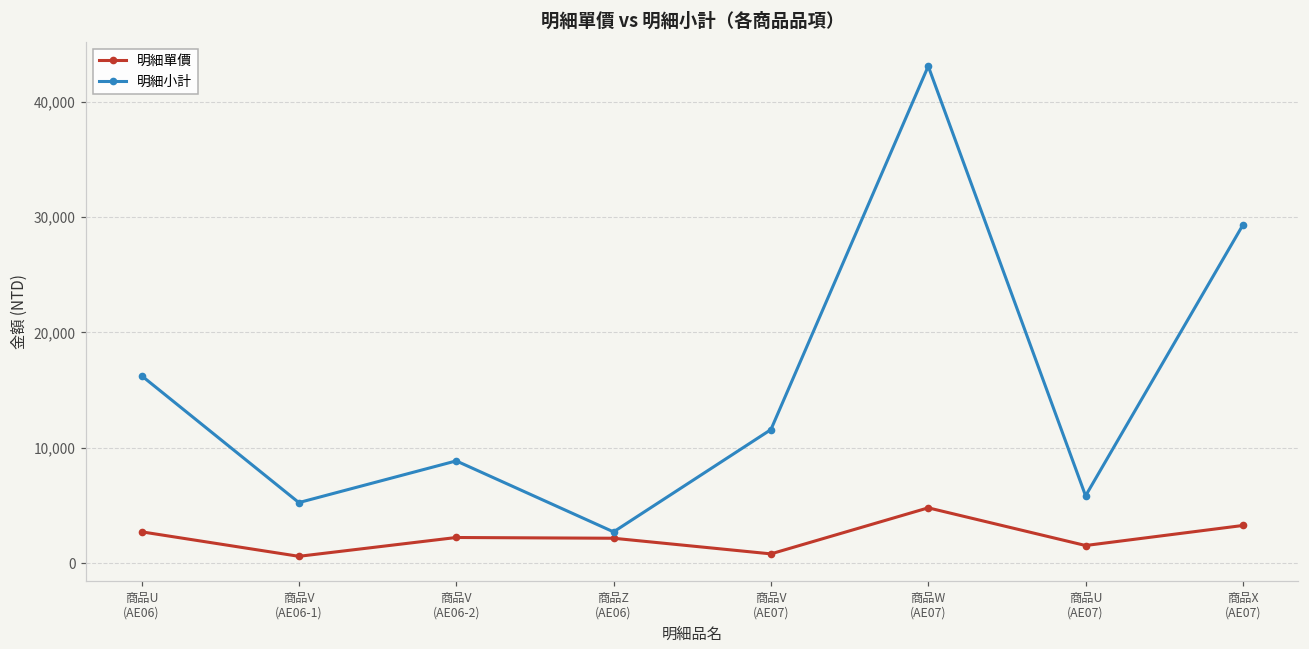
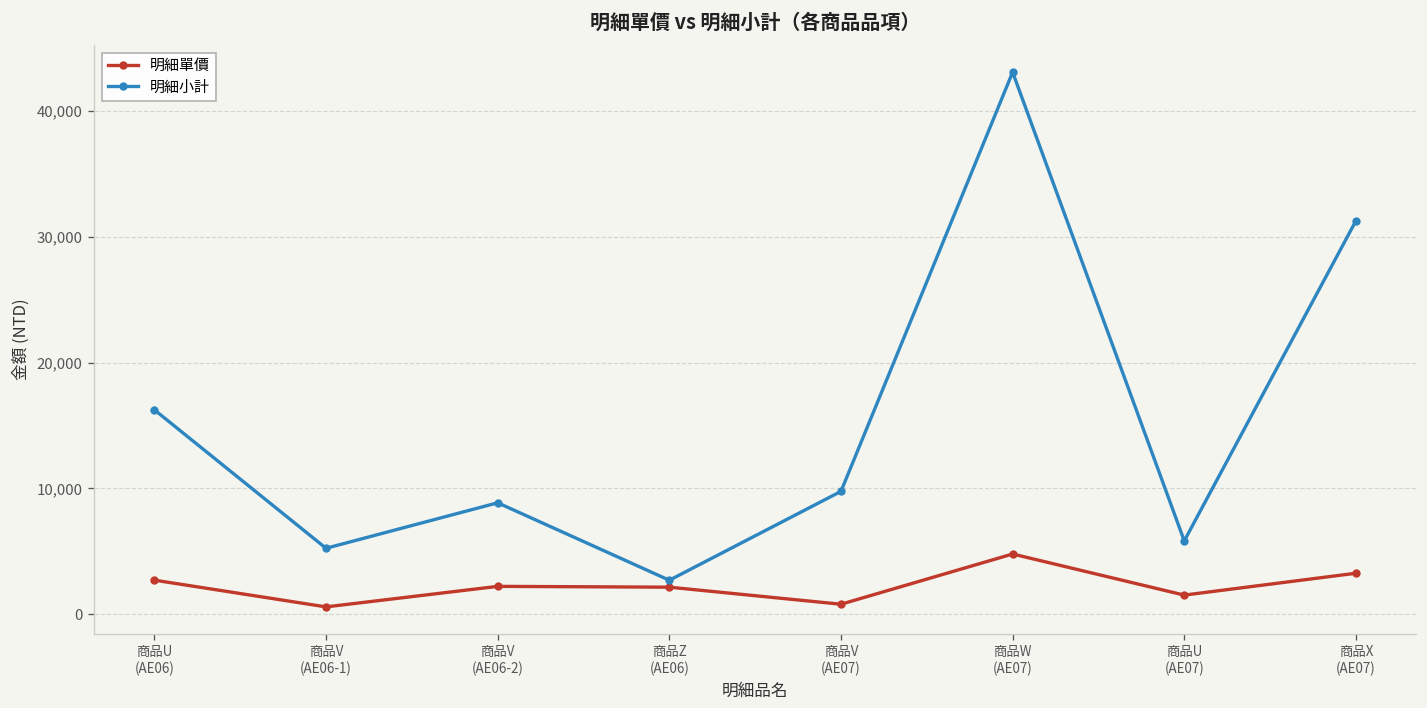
明細小計, 商品V (AE07): 11,600 -> 9,800
明細小計, 商品X (AE07): 29,300 -> 31,300
